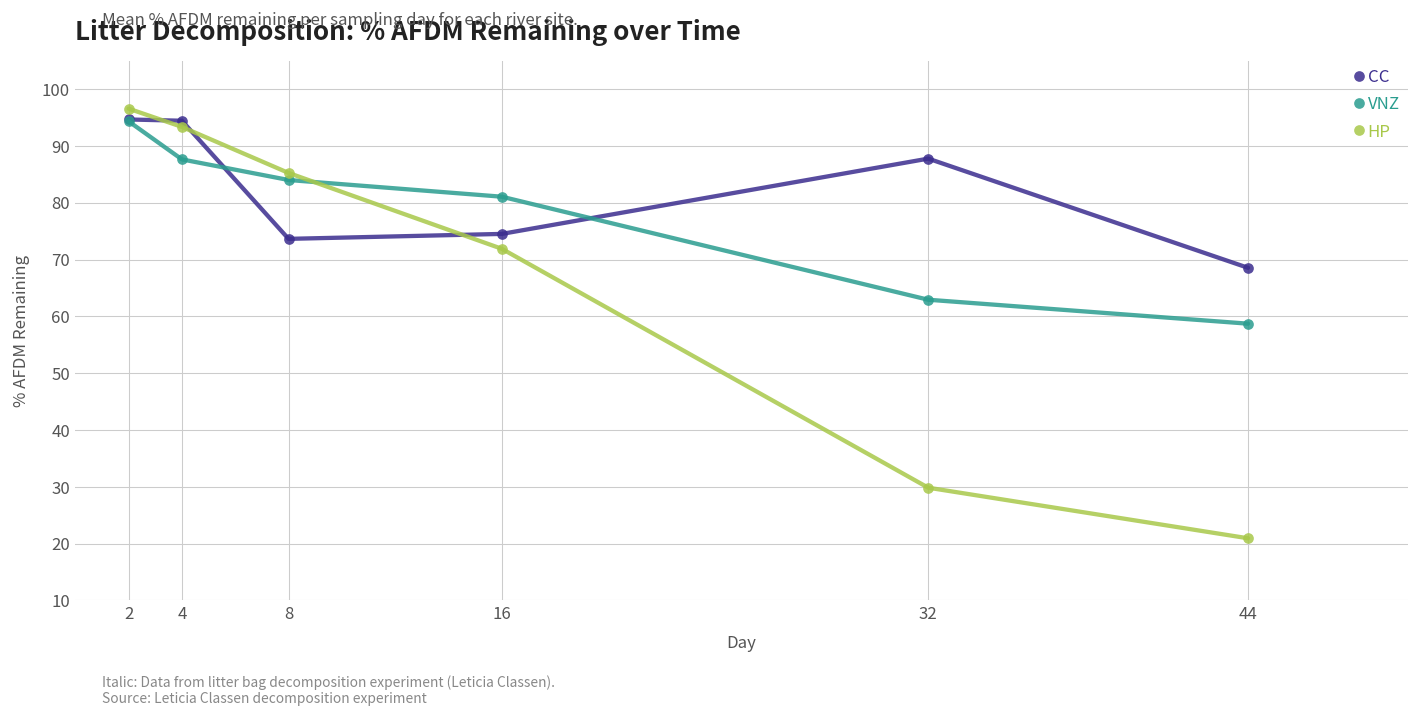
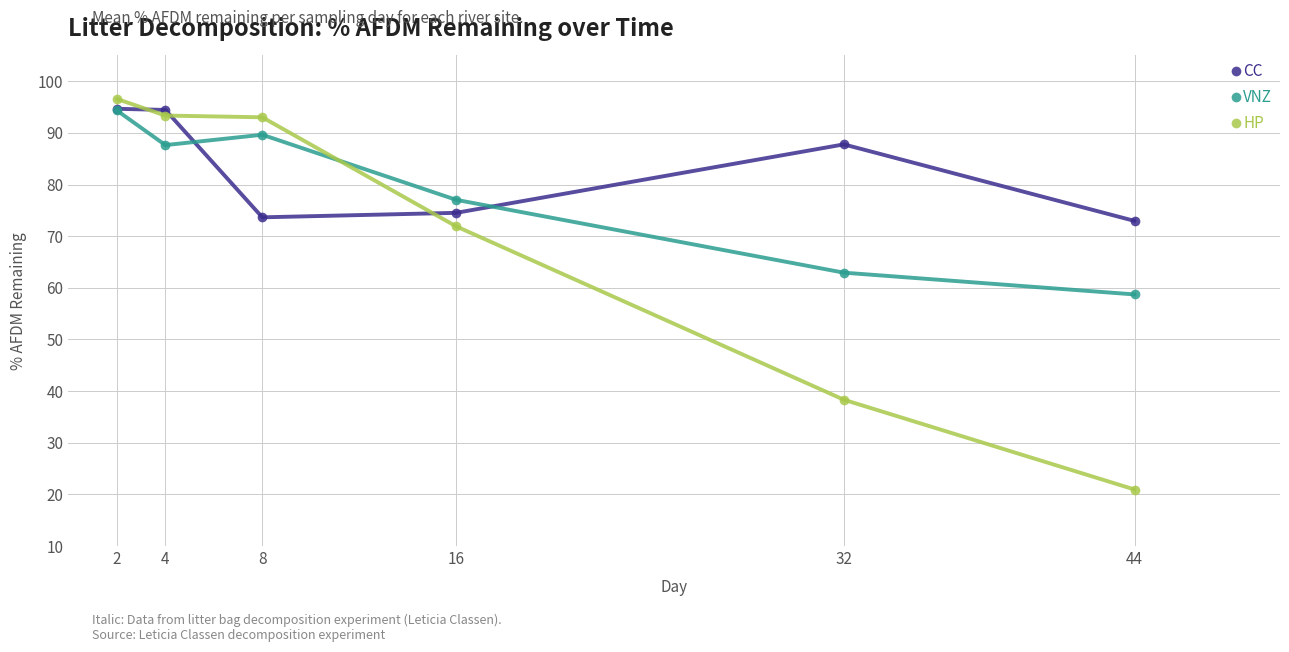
VNZ, 8: 84 -> 90
HP, 8: 85 -> 93
VNZ, 16: 81 -> 77
HP, 32: 30 -> 38
CC, 44: 69 -> 73
